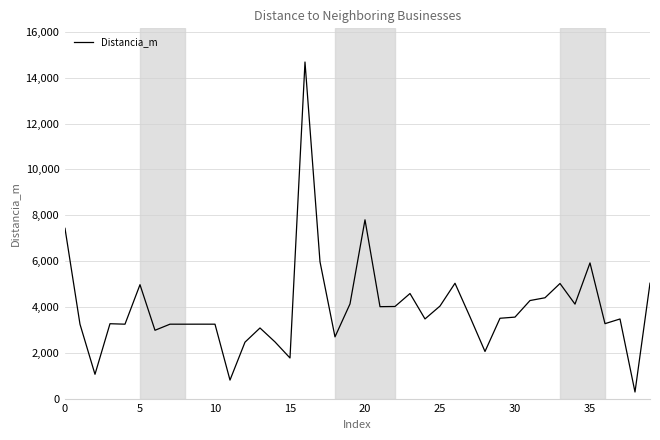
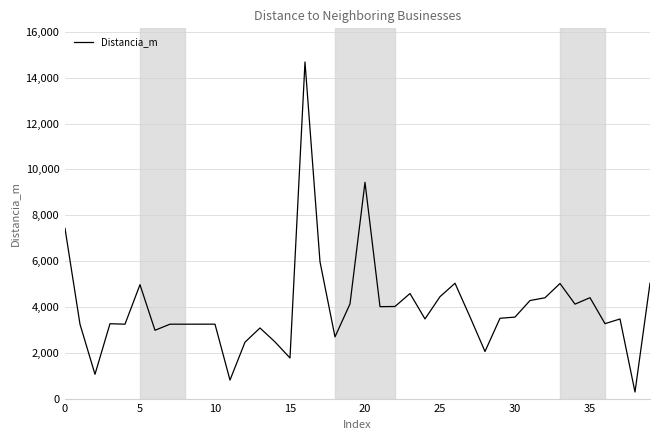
20: 7,800 -> 9,400
25: 4,000 -> 4,500
35: 5,900 -> 4,400
